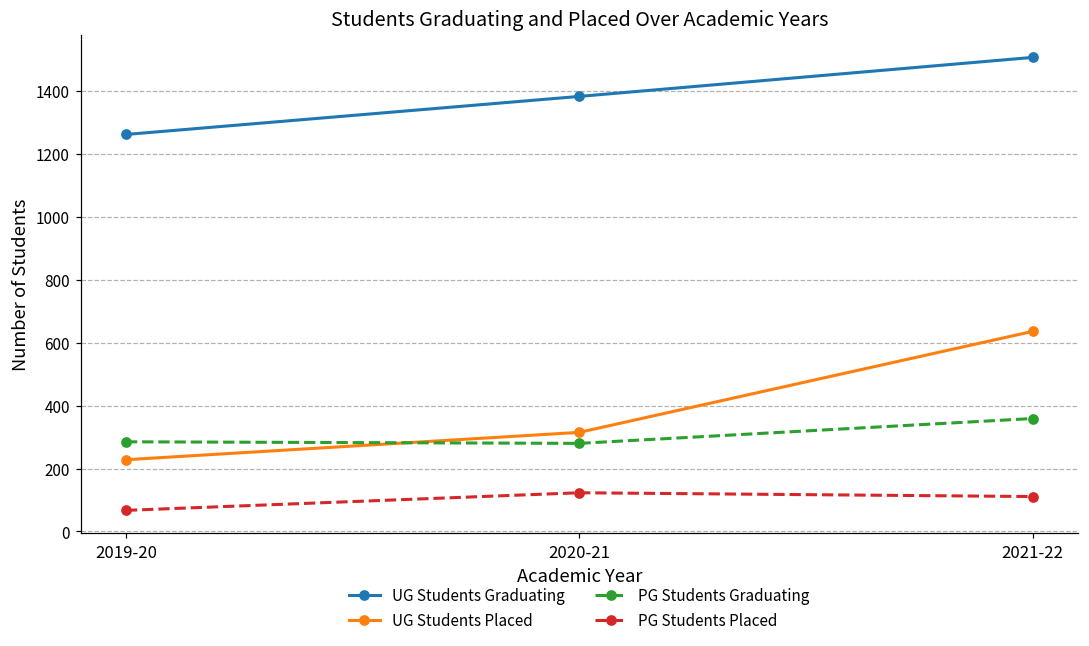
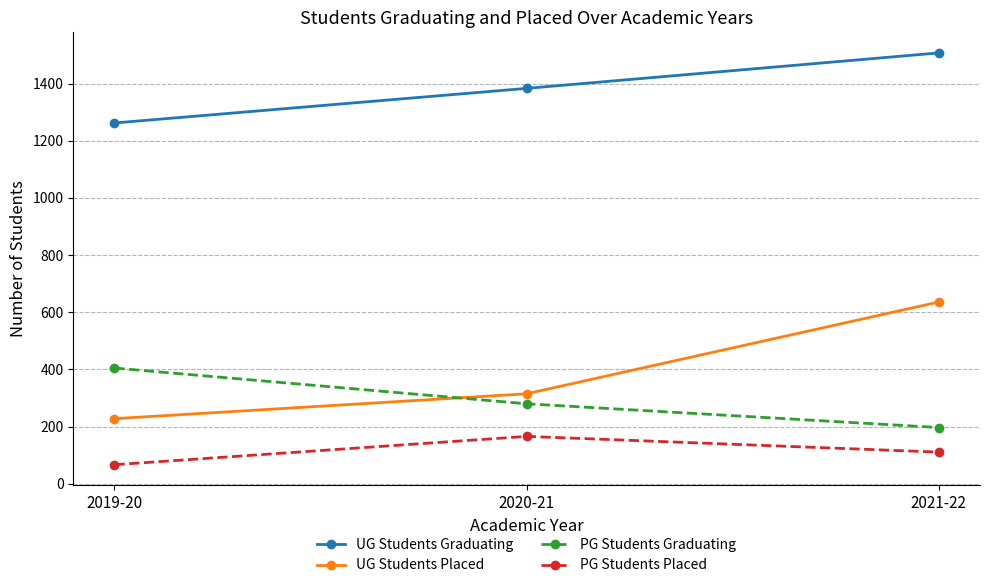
PG Students Graduating, 2019-20: 290 -> 410
PG Students Placed, 2020-21: 120 -> 170
PG Students Graduating, 2021-22: 360 -> 200
